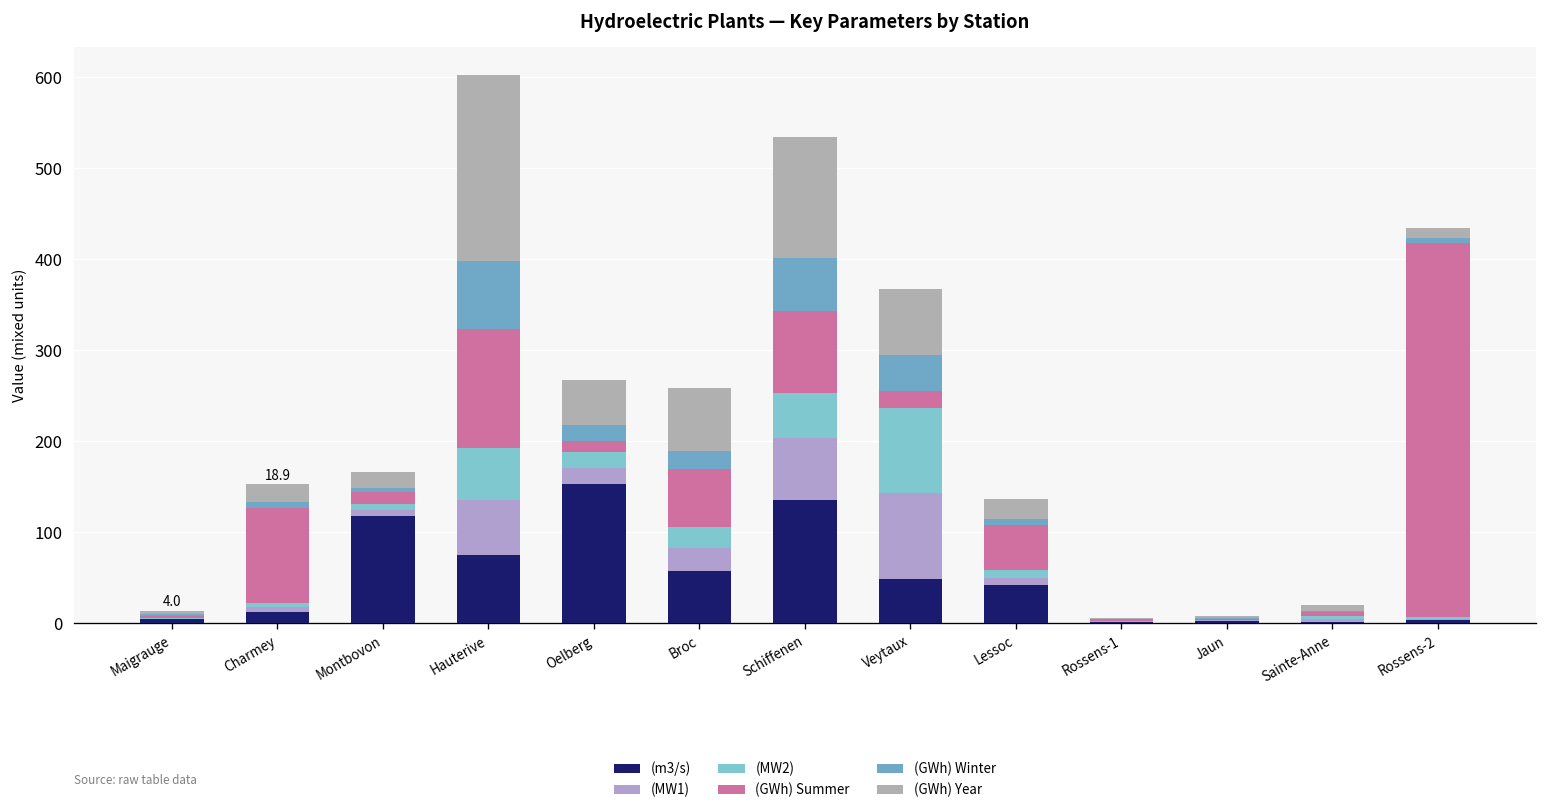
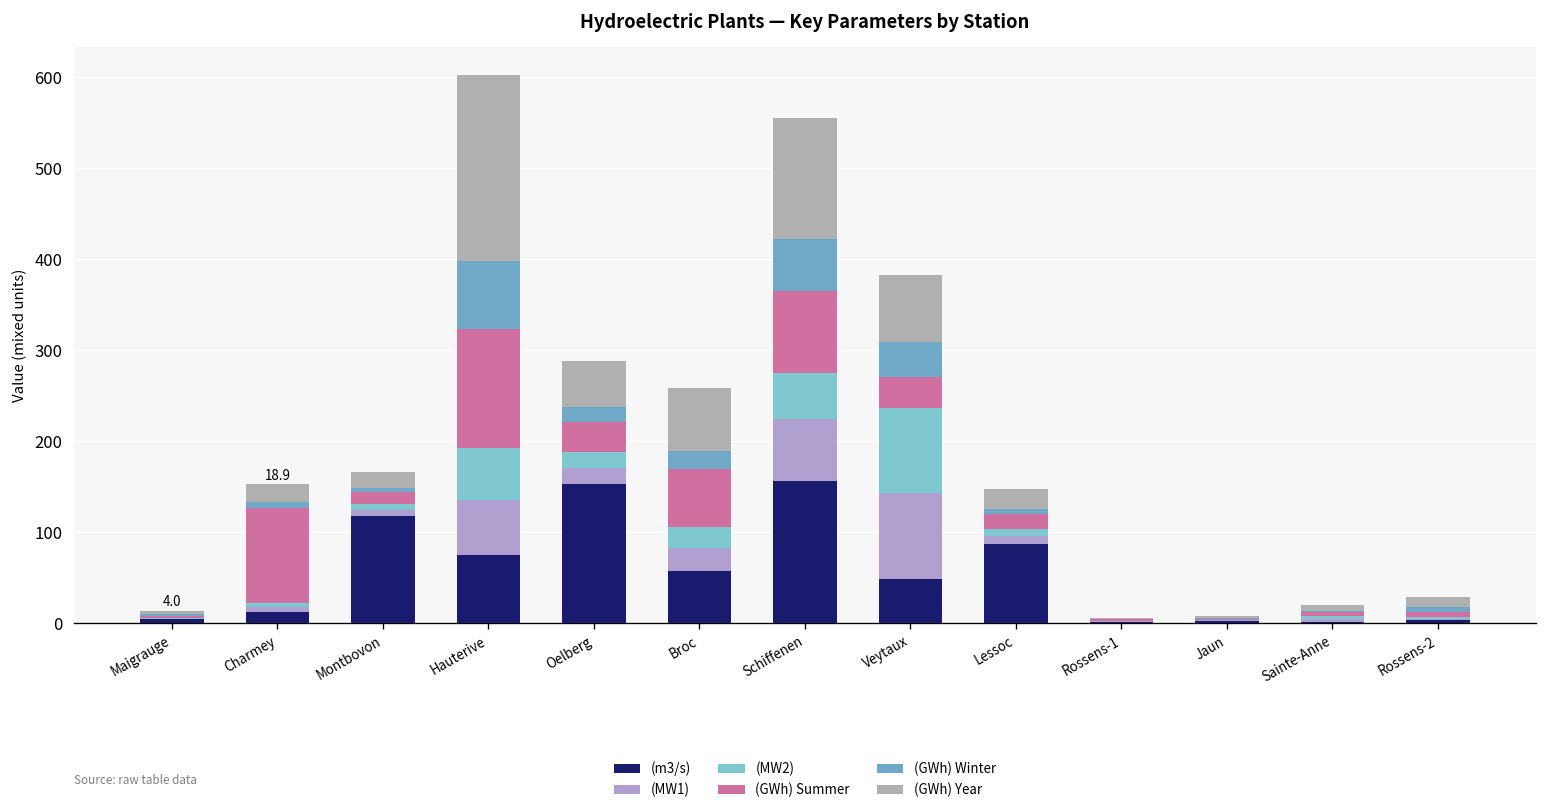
(GWh) Summer, Oelberg: 10 -> 30
(m3/s), Schiffenen: 140 -> 160
(GWh) Summer, Veytaux: 20 -> 30
(m3/s), Lessoc: 40 -> 90
(GWh) Summer, Lessoc: 50 -> 20
(GWh) Summer, Rossens-2: 410 -> 10
